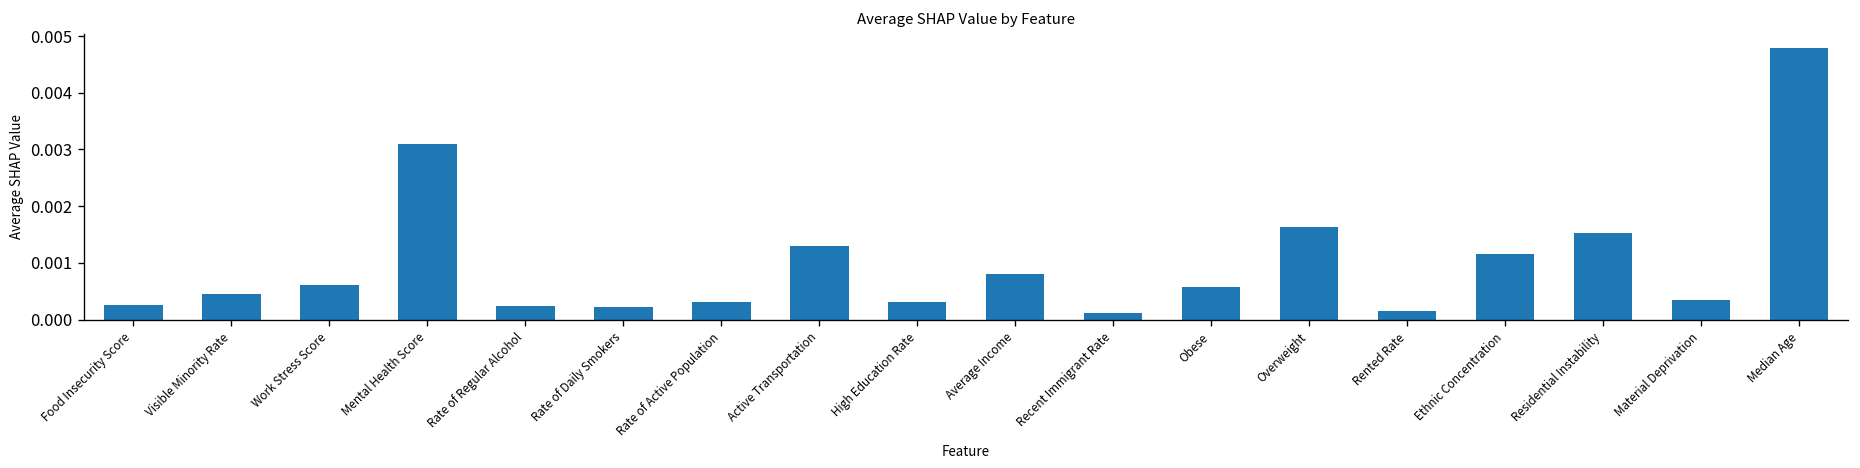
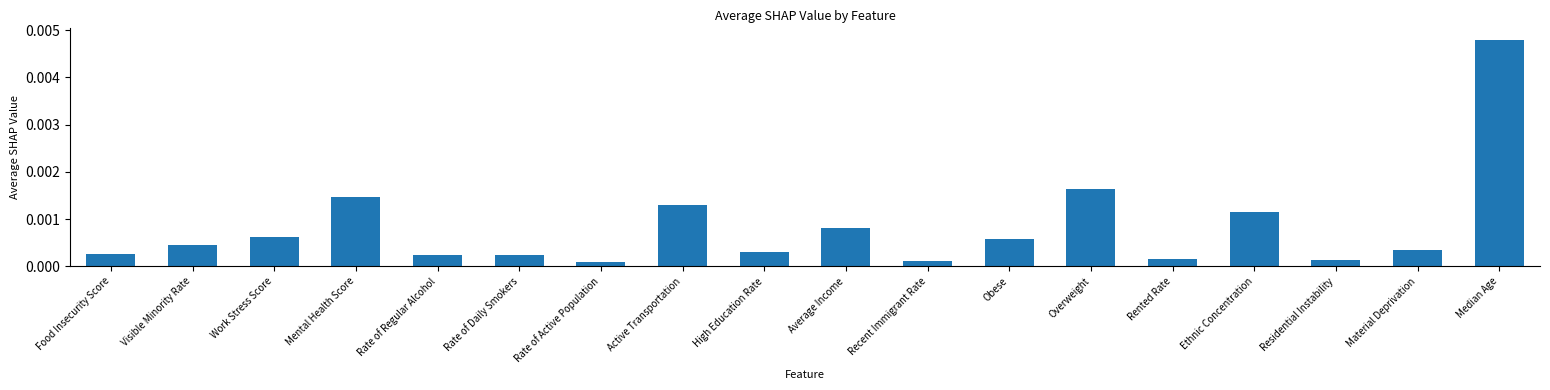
Mental Health Score: 0.0031 -> 0.0015
Rate of Active Population: 0.0003 -> 0.0001
Residential Instability: 0.0015 -> 0.0001
